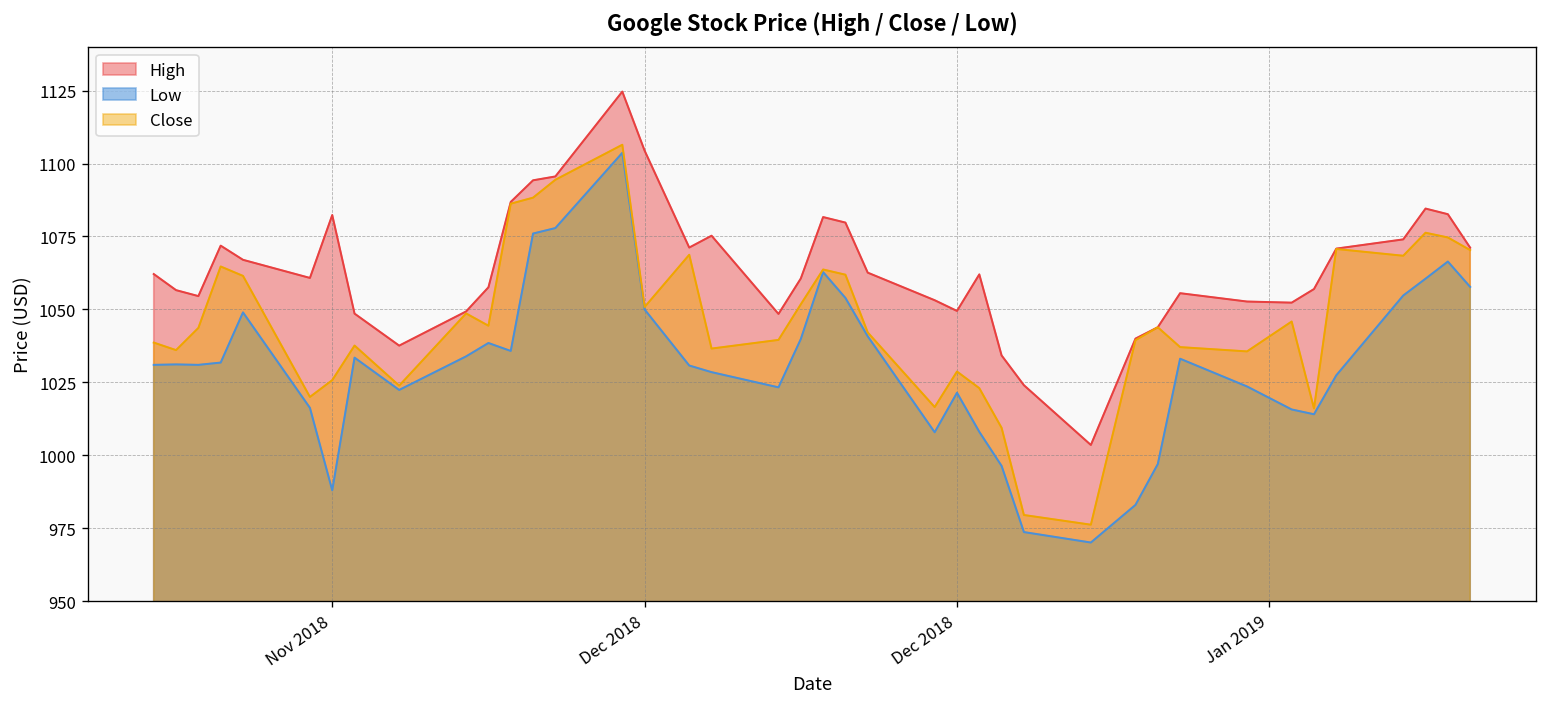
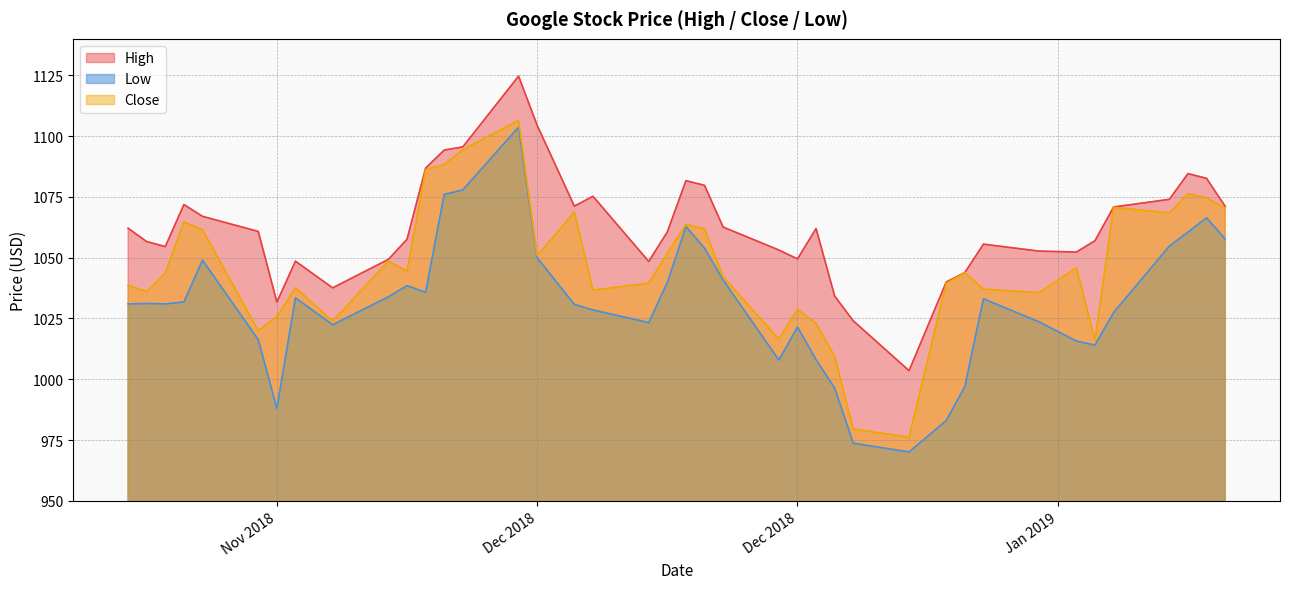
High, Nov 2018: 1082 -> 1032
